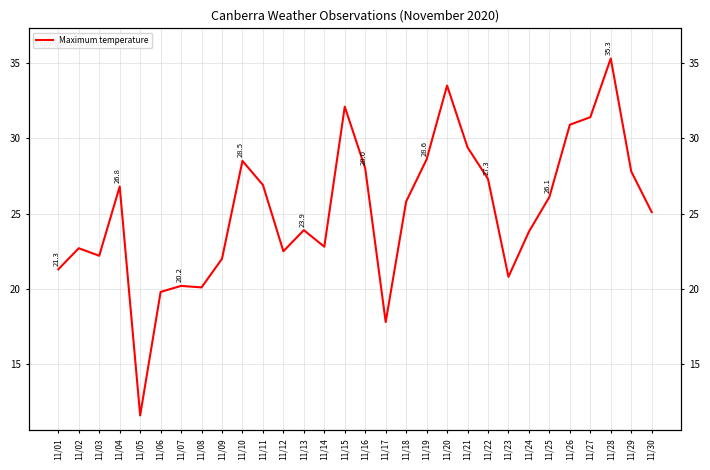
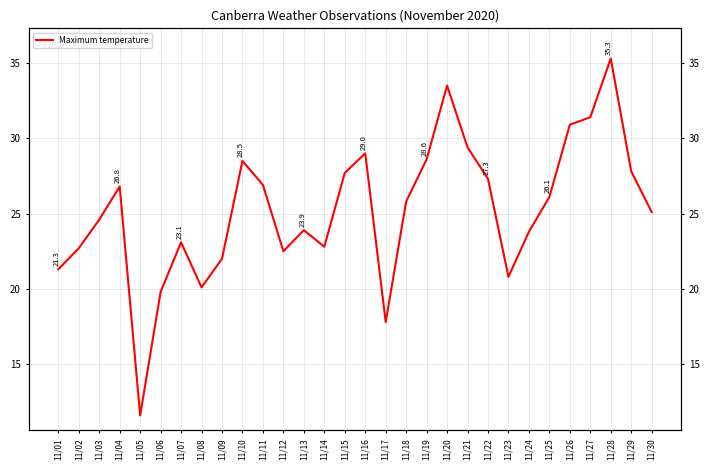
11/03: 22.2 -> 24.6
11/07: 20.2 -> 23.1
11/15: 32.1 -> 27.7
11/16: 28.0 -> 29.0
